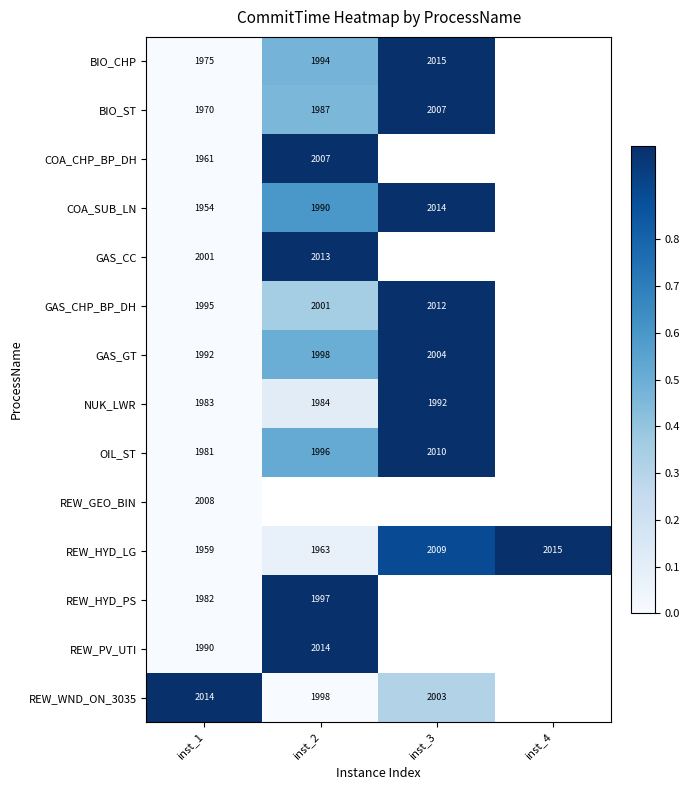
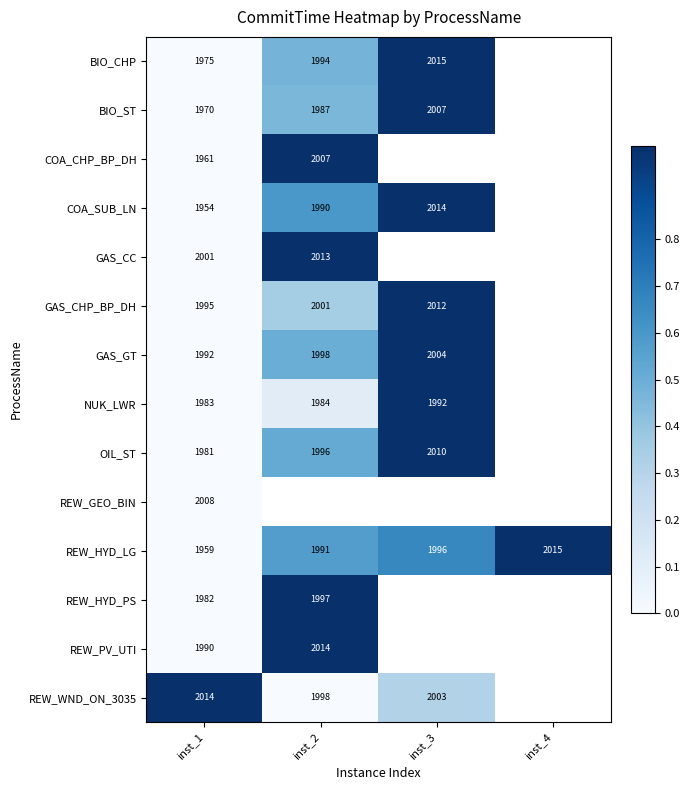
REW_HYD_LG, inst_2: 1963 -> 1991
REW_HYD_LG, inst_3: 2009 -> 1996
